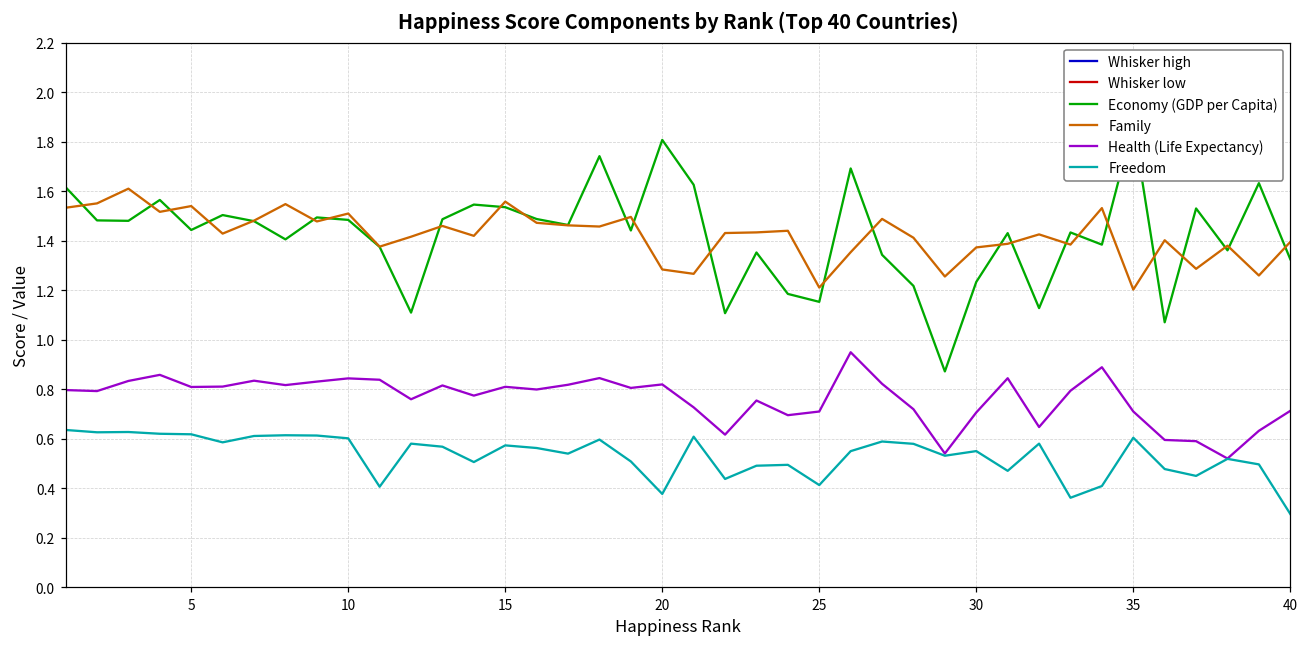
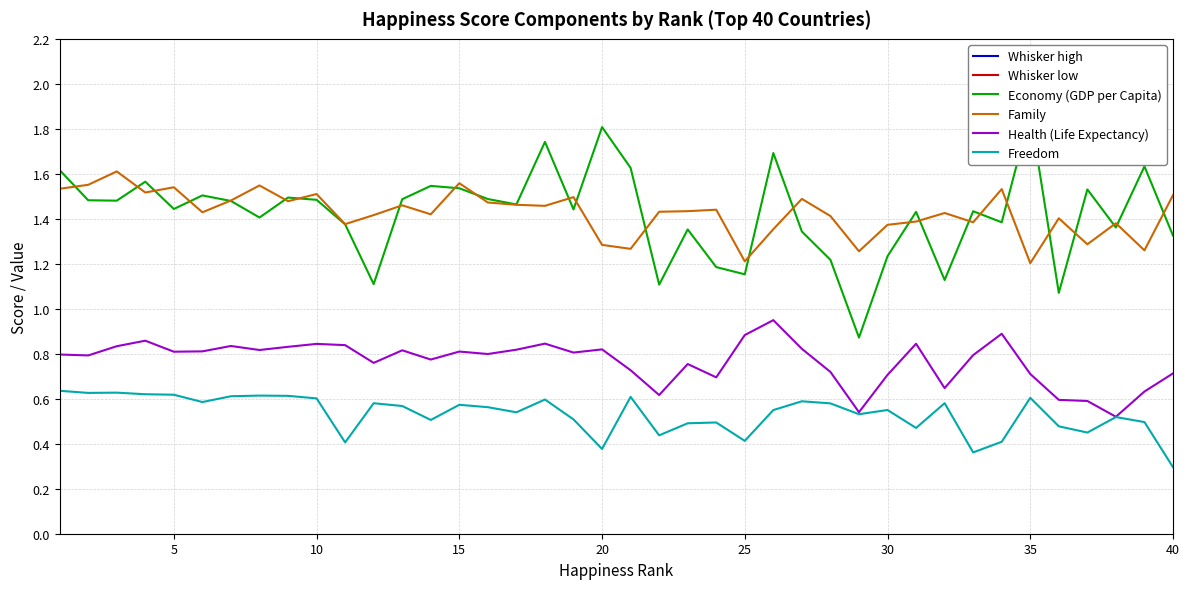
Health (Life Expectancy), 25: 0.71 -> 0.88
Family, 40: 1.40 -> 1.51
